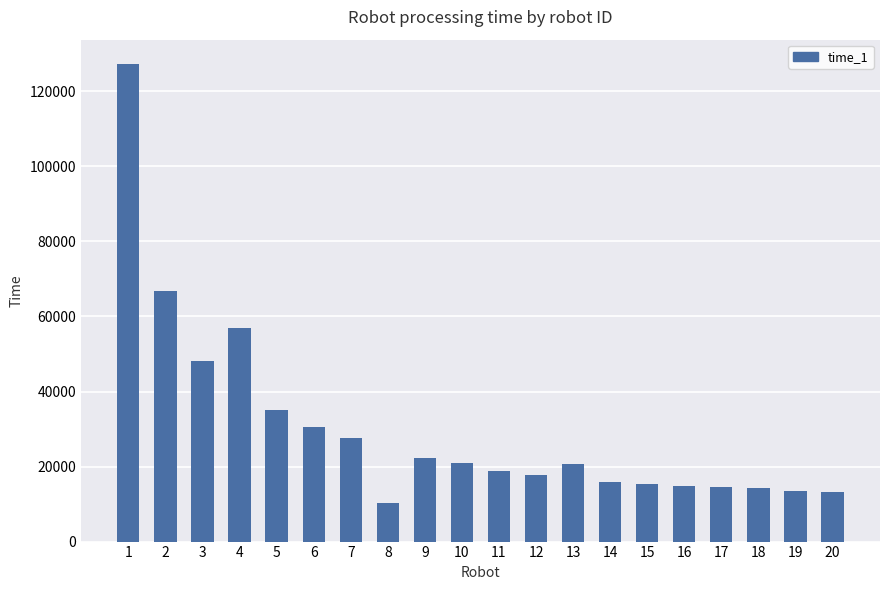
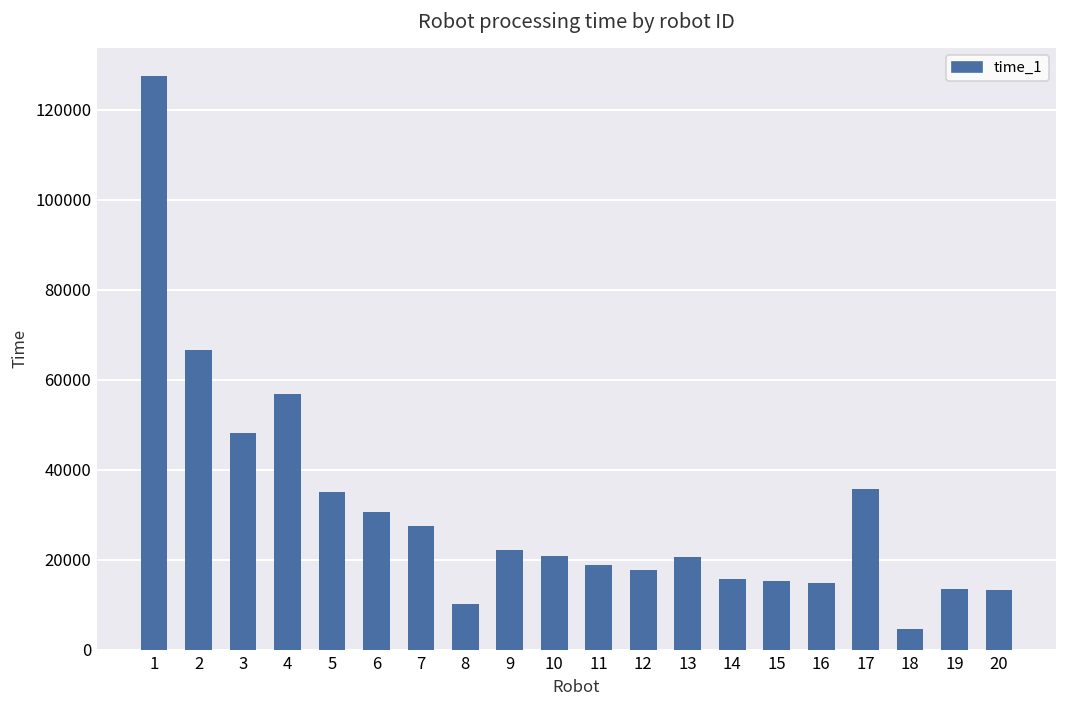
17: 14000 -> 36000
18: 14000 -> 5000
